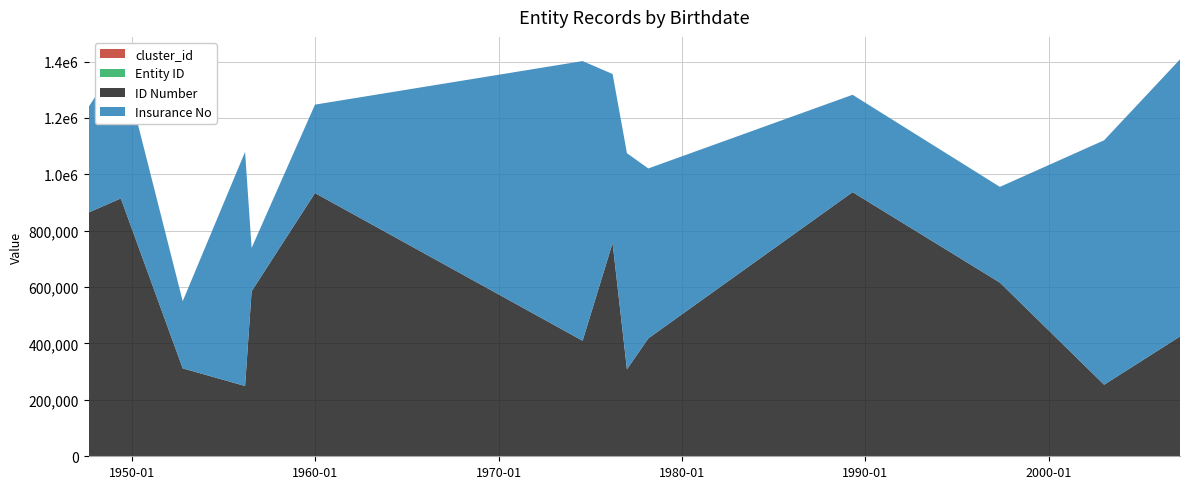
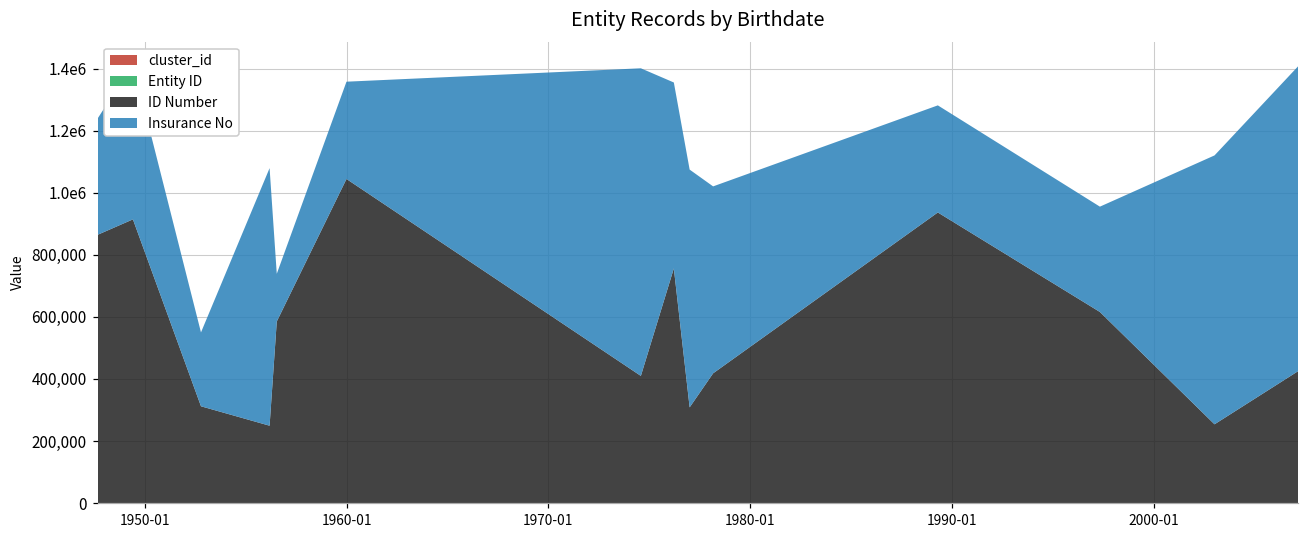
ID Number, 1960-01: 930,000 -> 1,040,000
